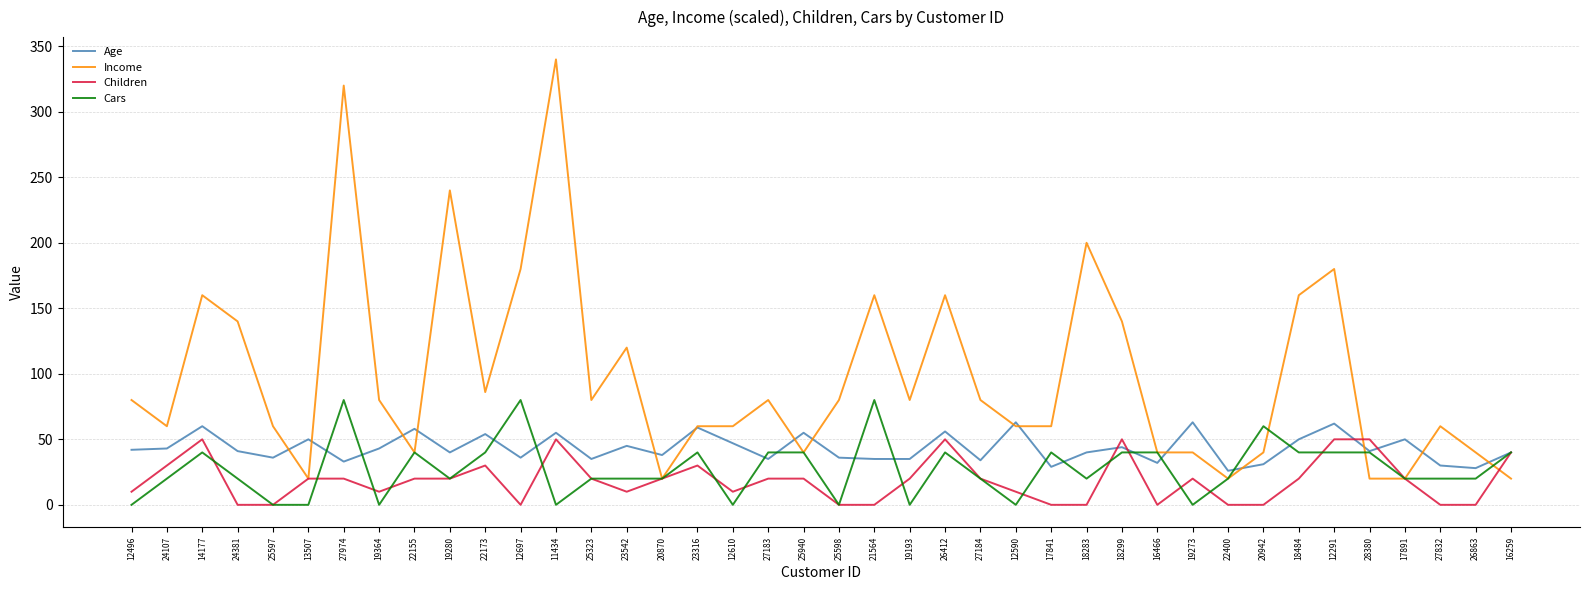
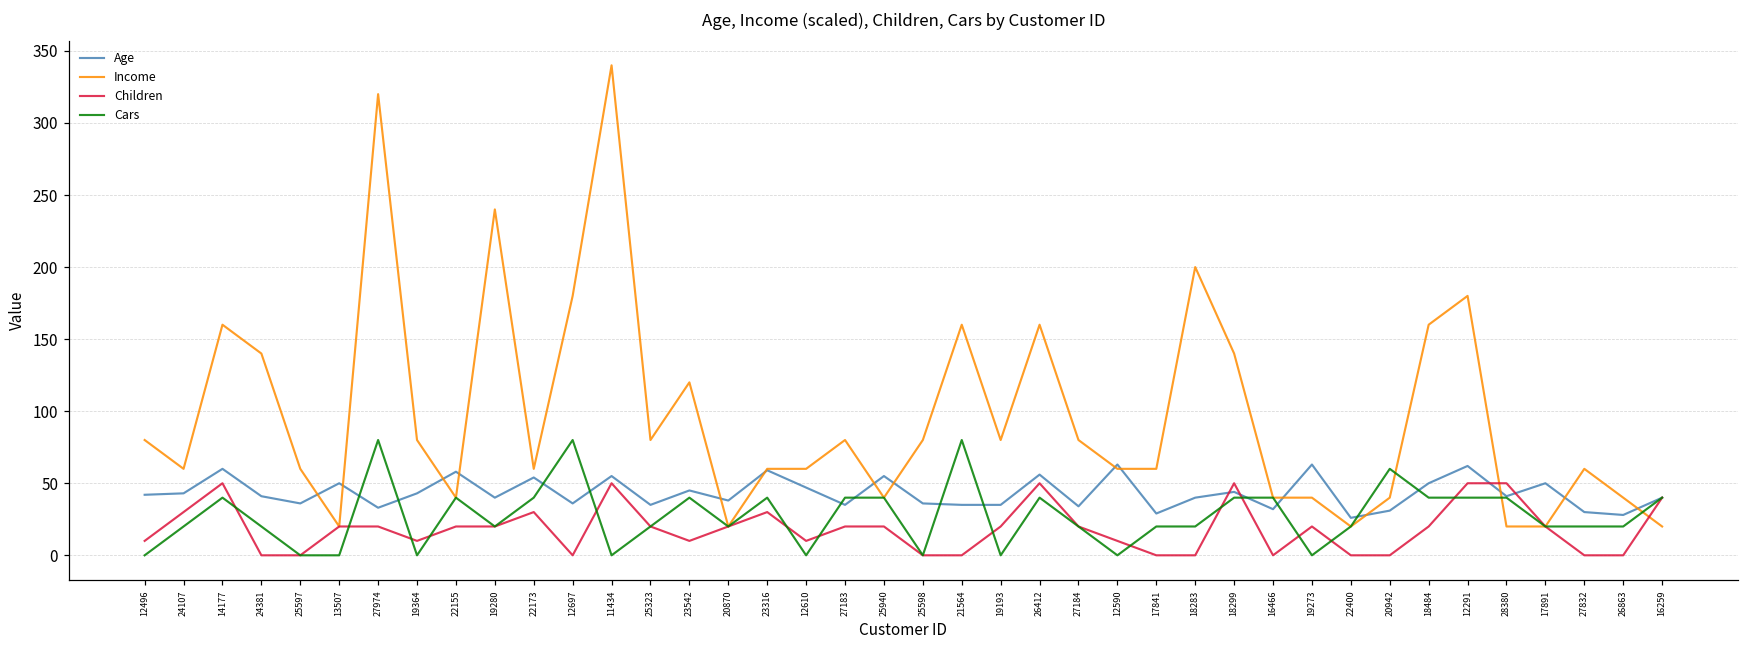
Income, 22173: 86 -> 60
Cars, 23542: 20 -> 40
Cars, 17841: 40 -> 20
